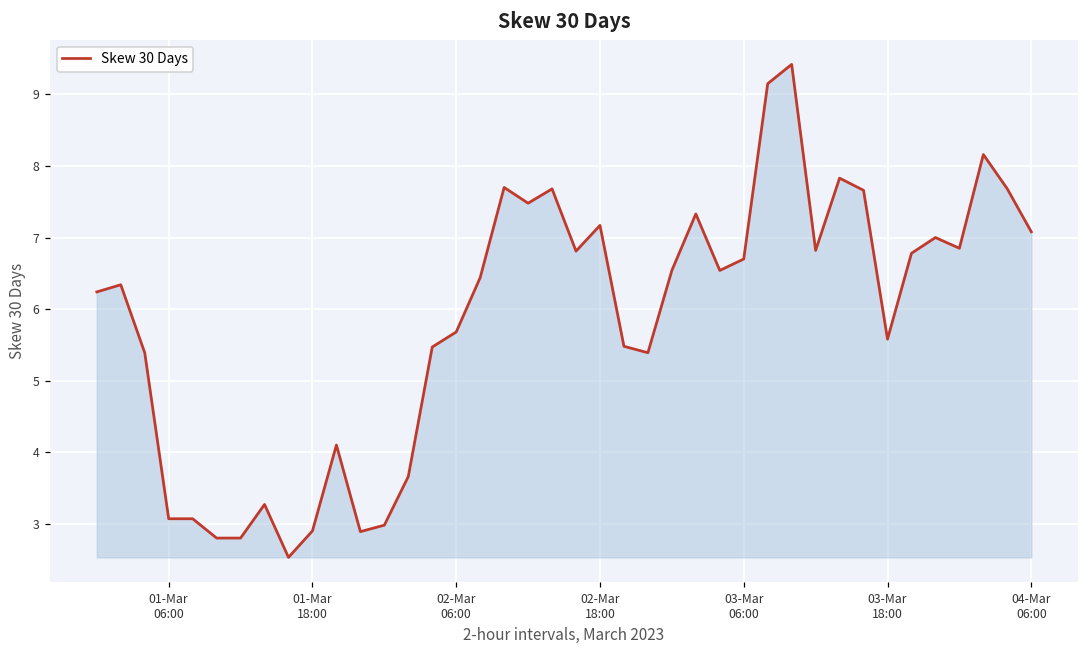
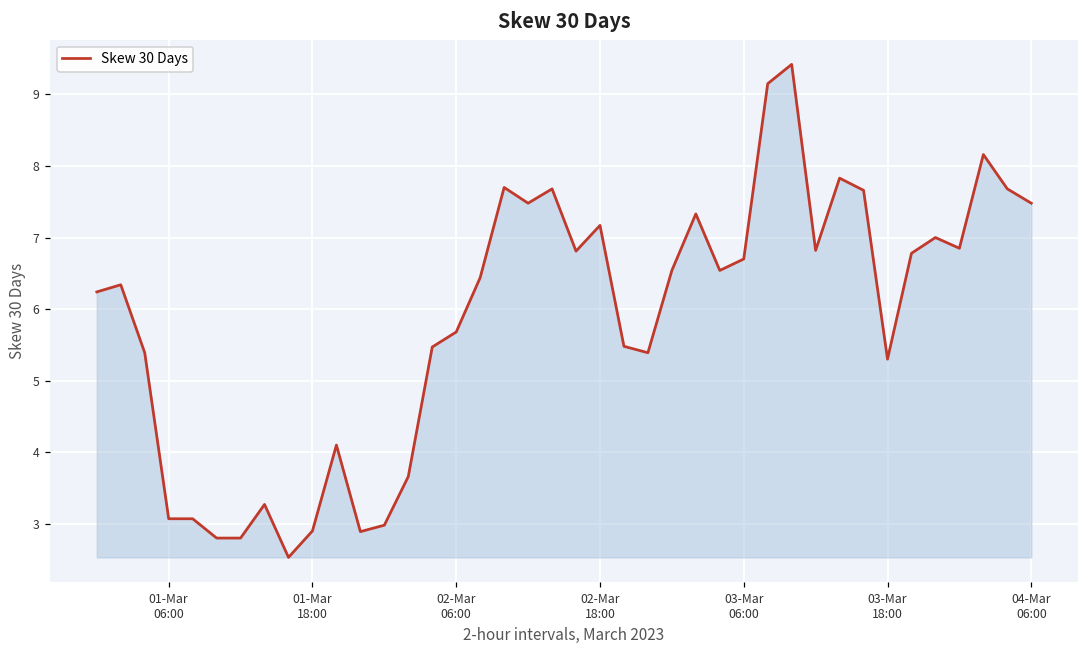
03-Mar 18:00: 5.6 -> 5.3
04-Mar 06:00: 7.1 -> 7.5
